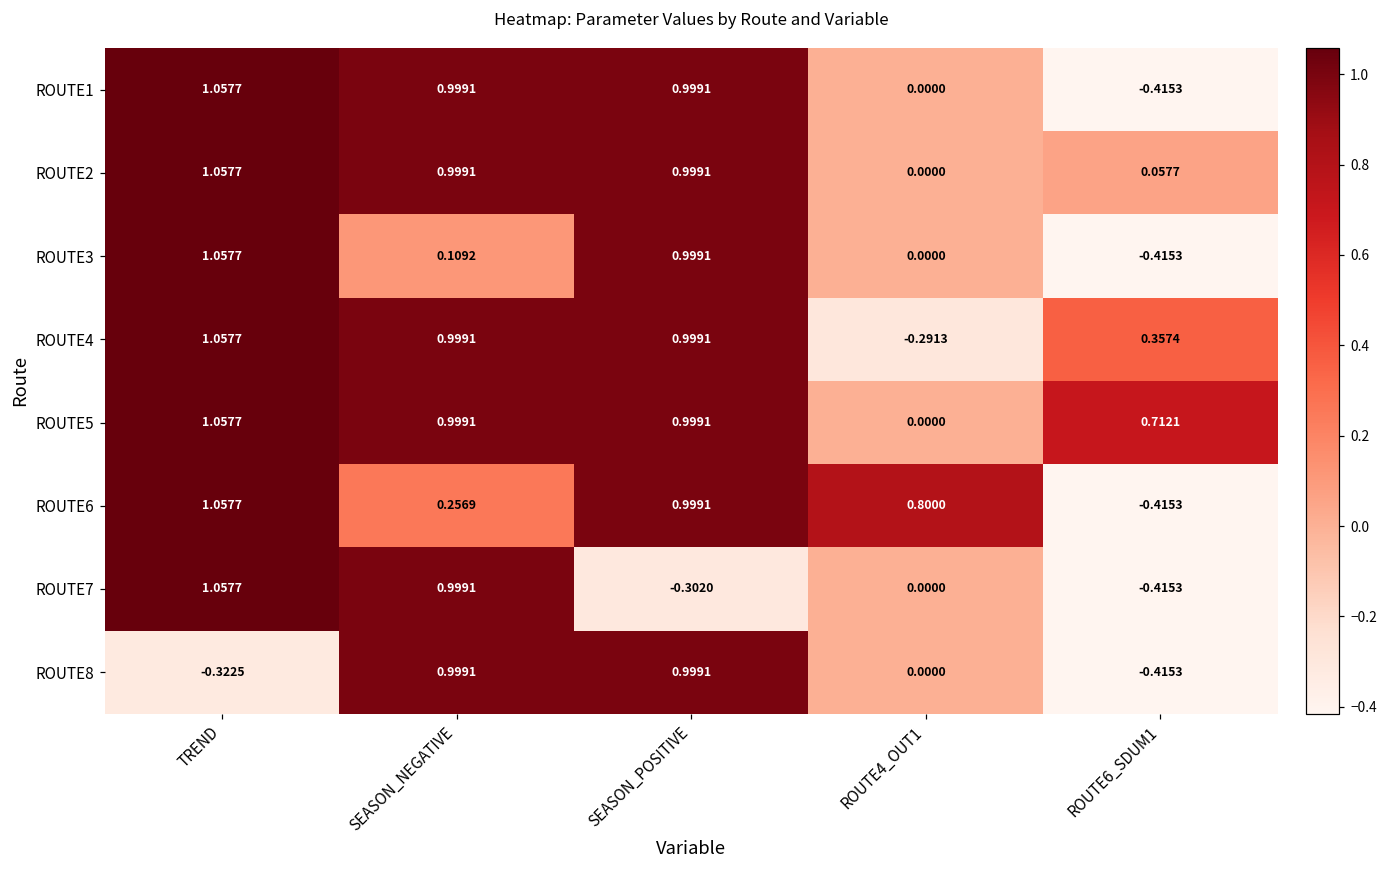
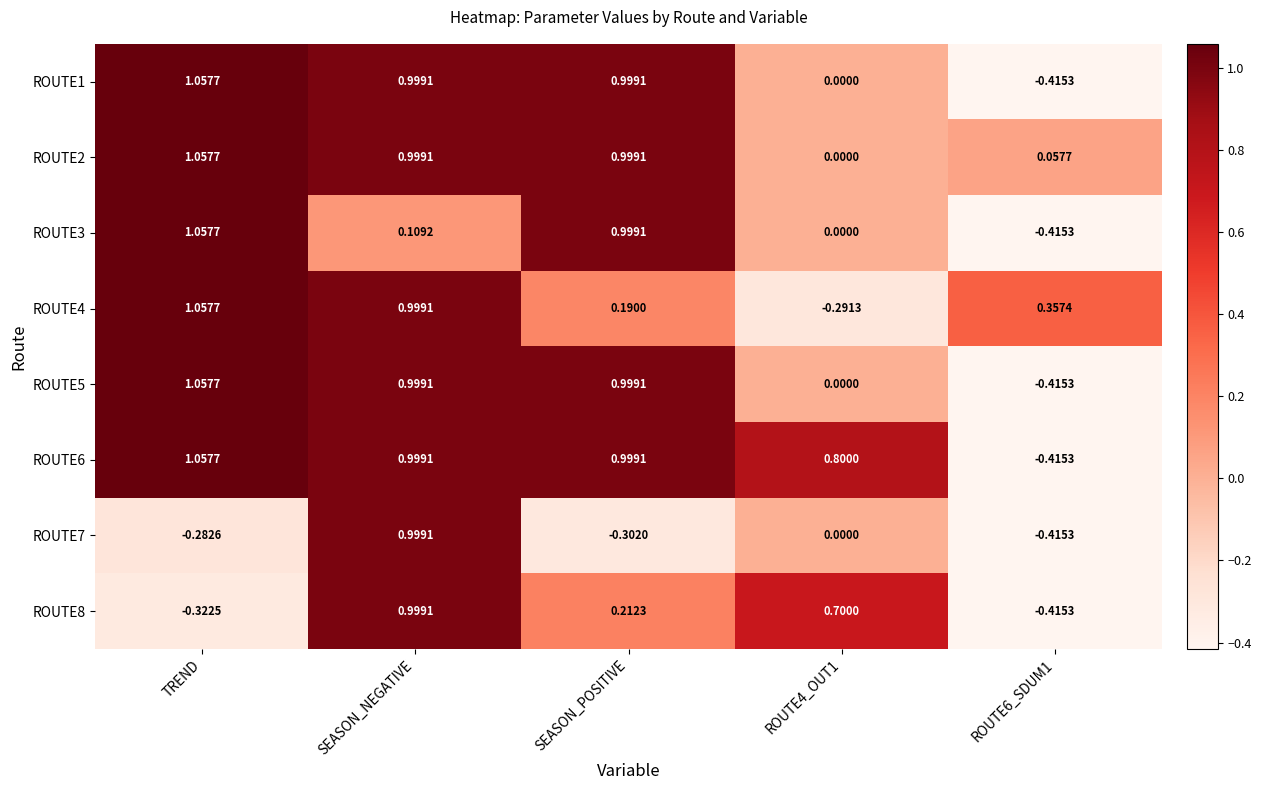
ROUTE4, SEASON_POSITIVE: 0.9991 -> 0.1900
ROUTE5, ROUTE6_SDUM1: 0.7121 -> -0.4153
ROUTE6, SEASON_NEGATIVE: 0.2569 -> 0.9991
ROUTE7, TREND: 1.0577 -> -0.2826
ROUTE8, SEASON_POSITIVE: 0.9991 -> 0.2123
ROUTE8, ROUTE4_OUT1: 0.0000 -> 0.7000
